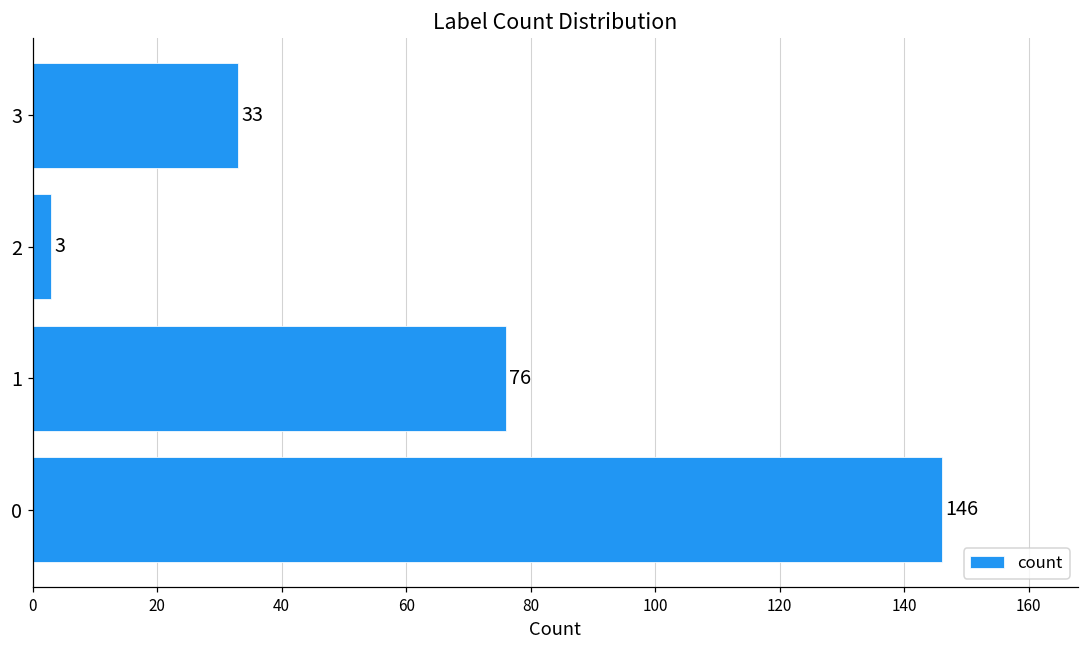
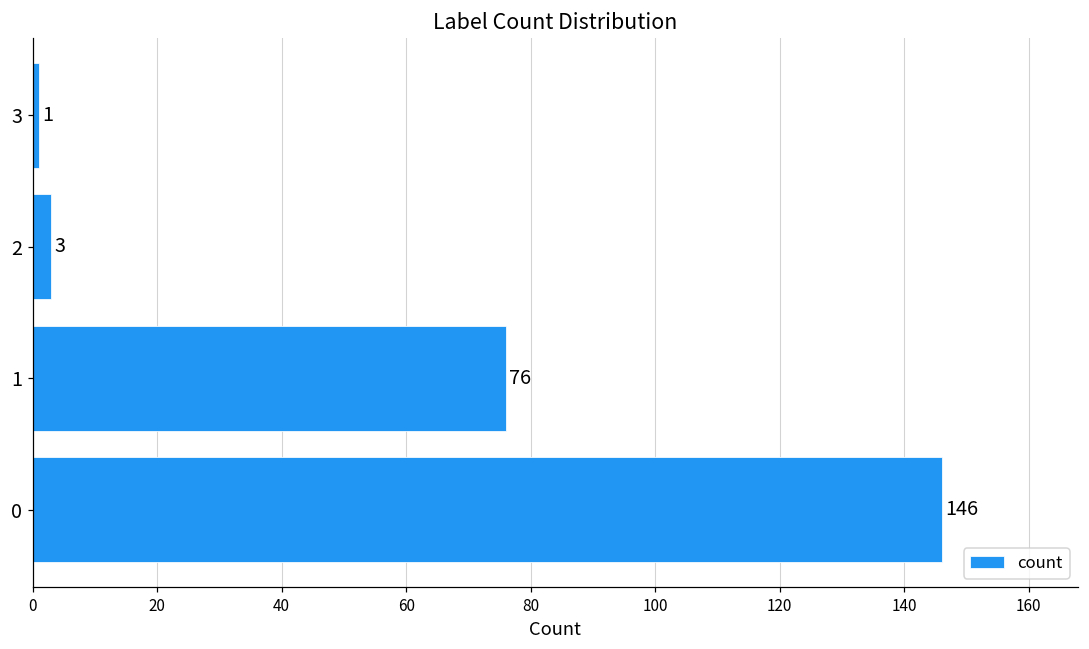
3: 33 -> 1
